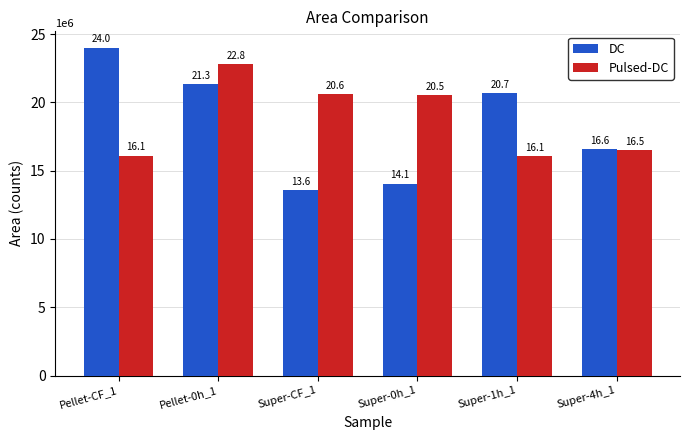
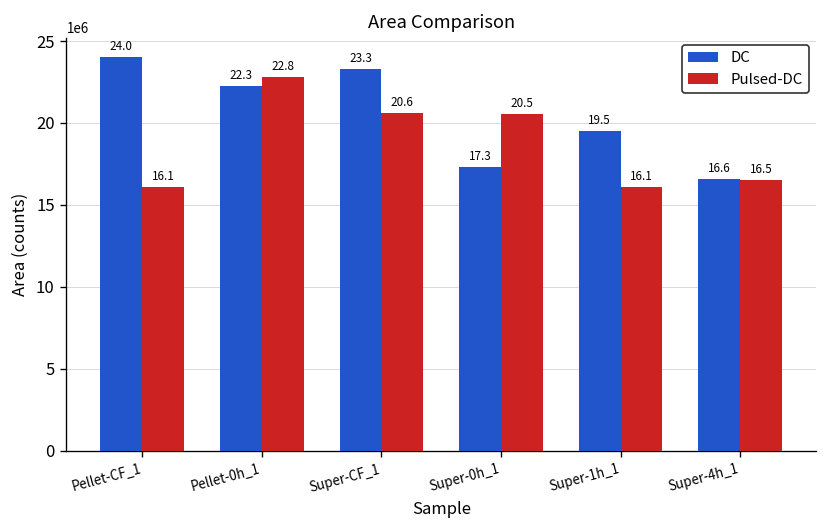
DC, Pellet-0h_1: 21.3 -> 22.3
DC, Super-CF_1: 13.6 -> 23.3
DC, Super-0h_1: 14.1 -> 17.3
DC, Super-1h_1: 20.7 -> 19.5
